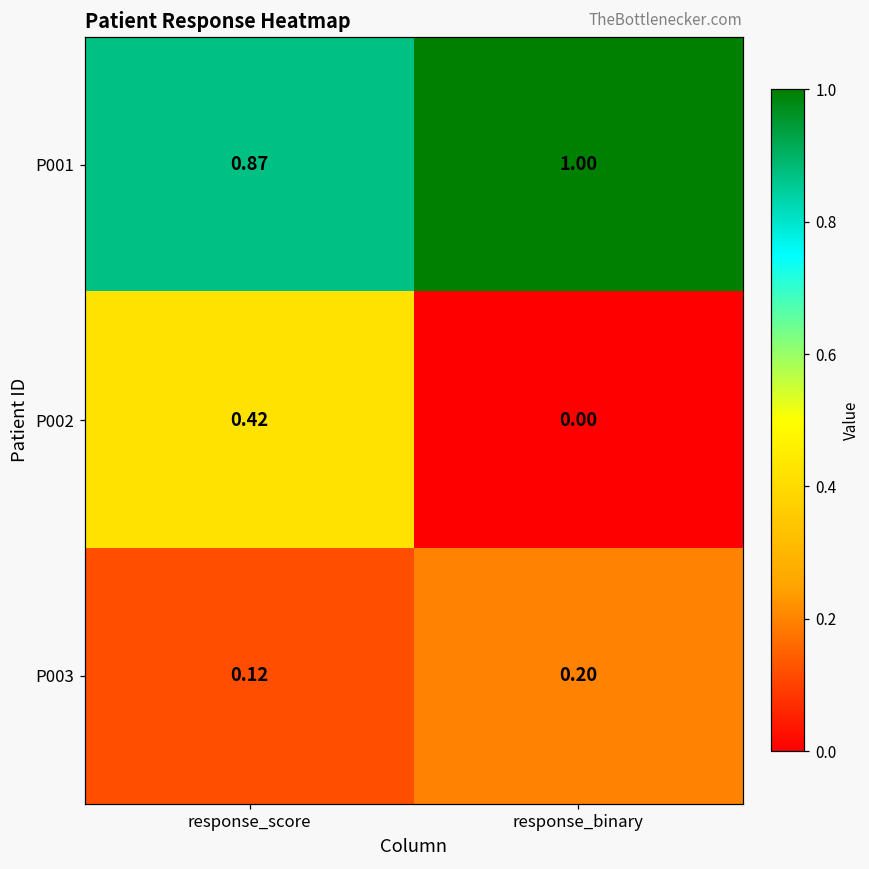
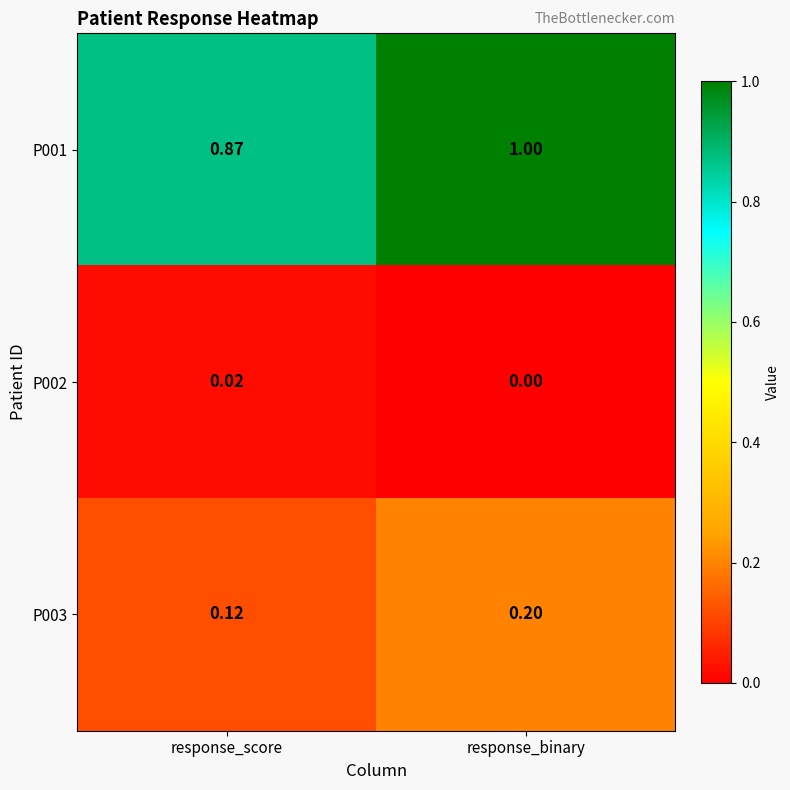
P002, response_score: 0.42 -> 0.02
